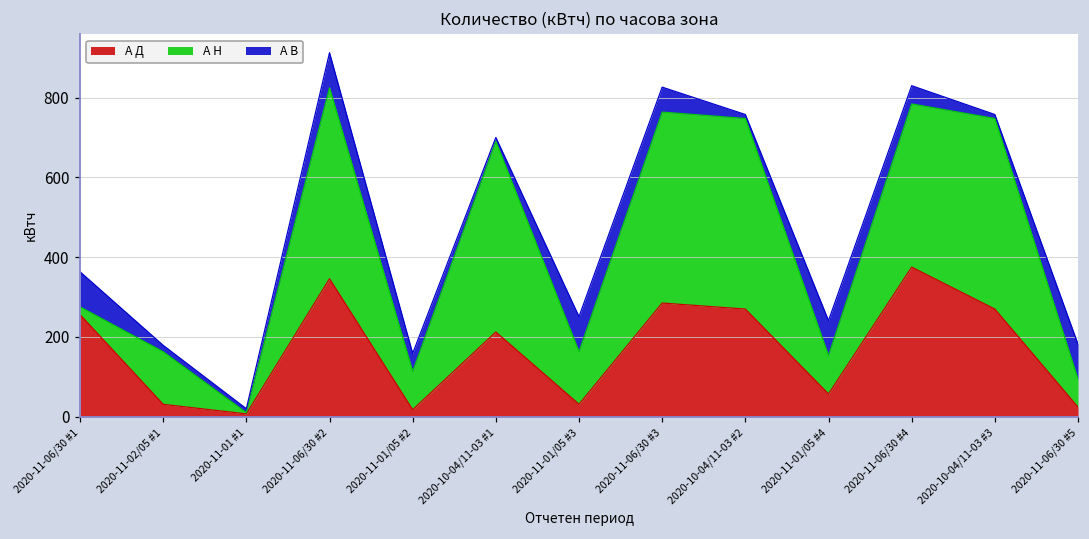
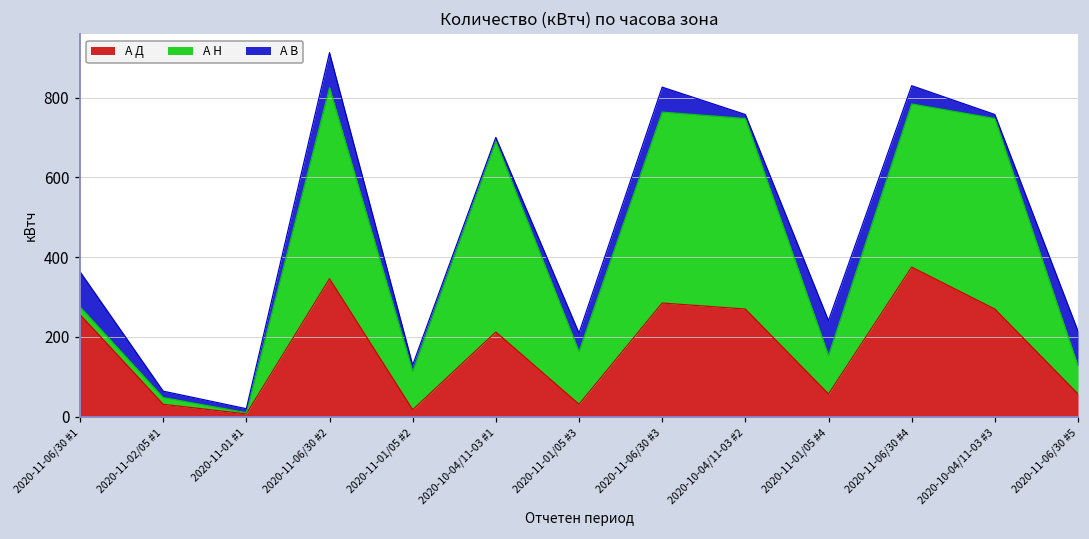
А Н, 2020-11-02/05 #1: 130 -> 20
А В, 2020-11-01/05 #2: 50 -> 20
А В, 2020-11-01/05 #3: 90 -> 50
А Д, 2020-11-06/30 #5: 20 -> 60
